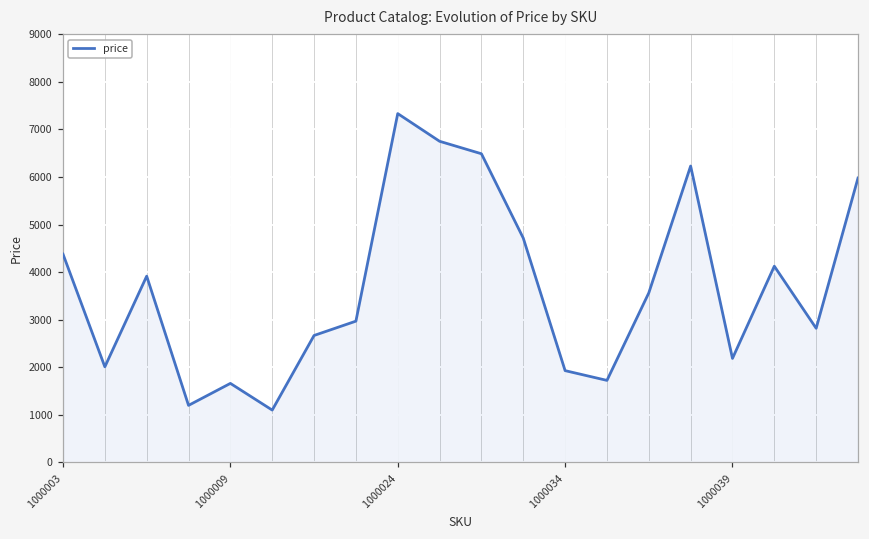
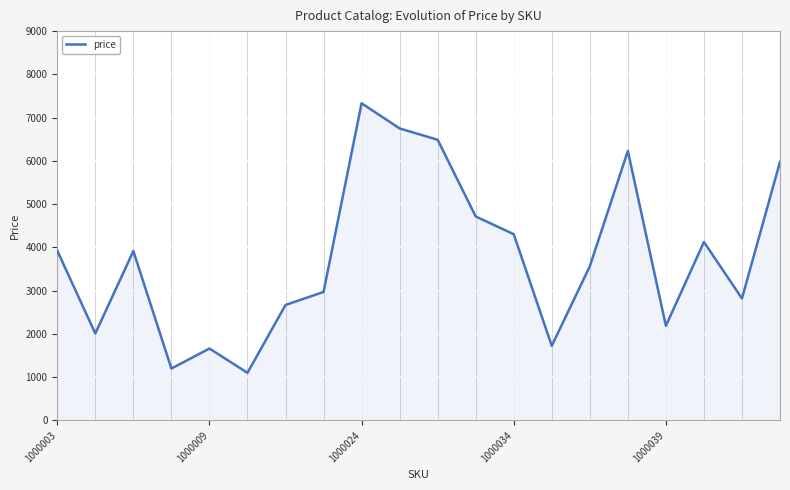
1000003: 4400 -> 3900
1000034: 1900 -> 4300
